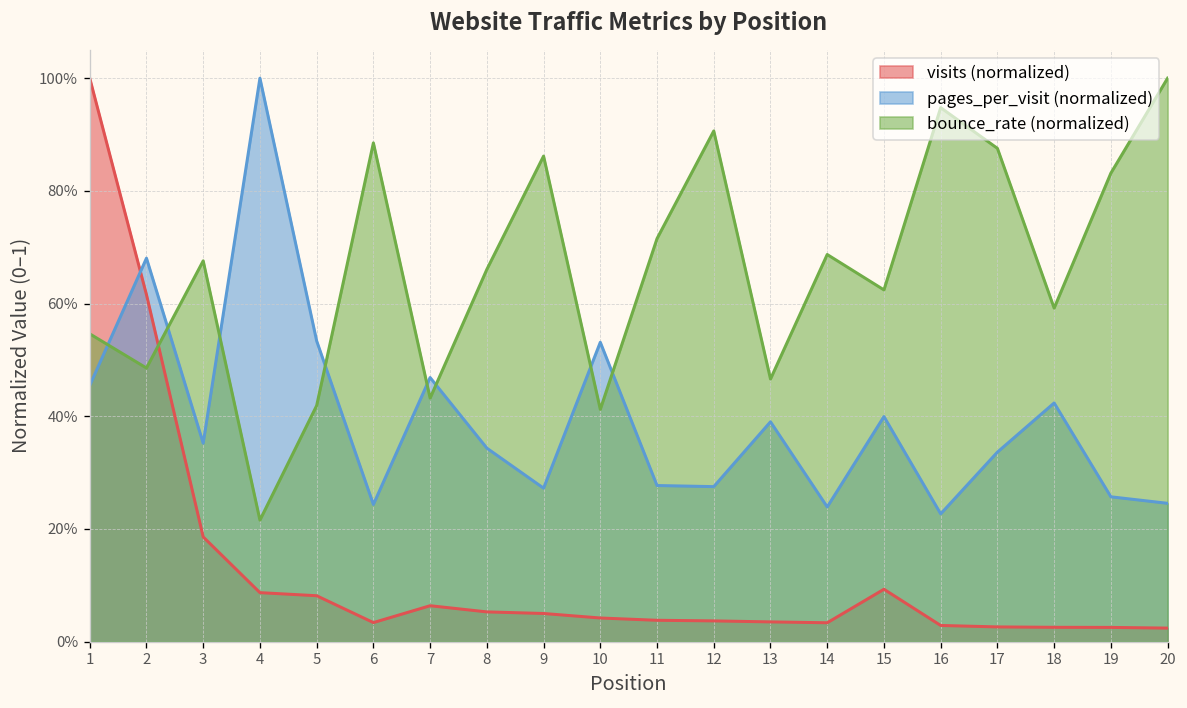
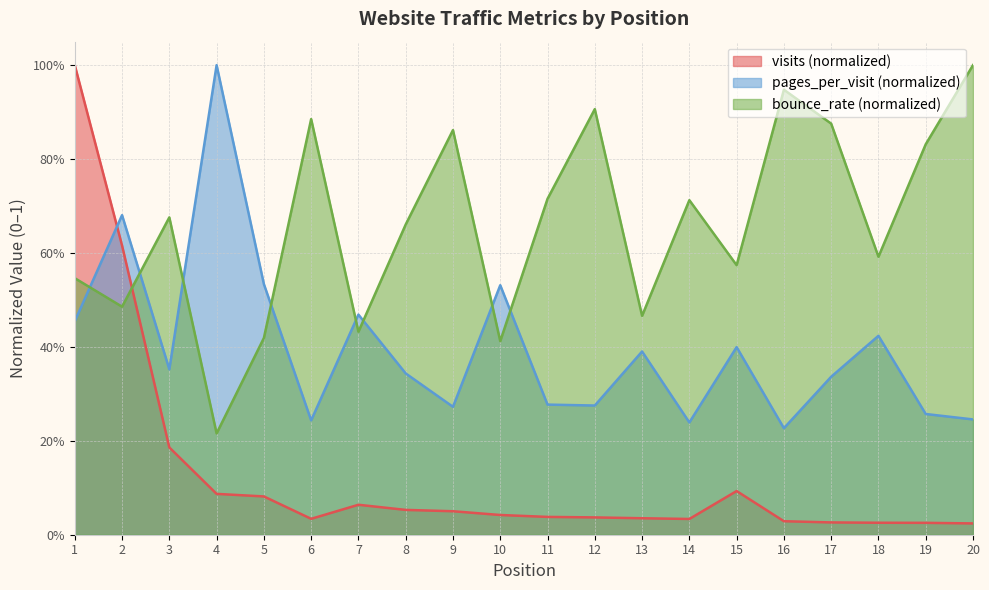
bounce_rate (normalized), 14: 69% -> 71%
bounce_rate (normalized), 15: 62% -> 57%
